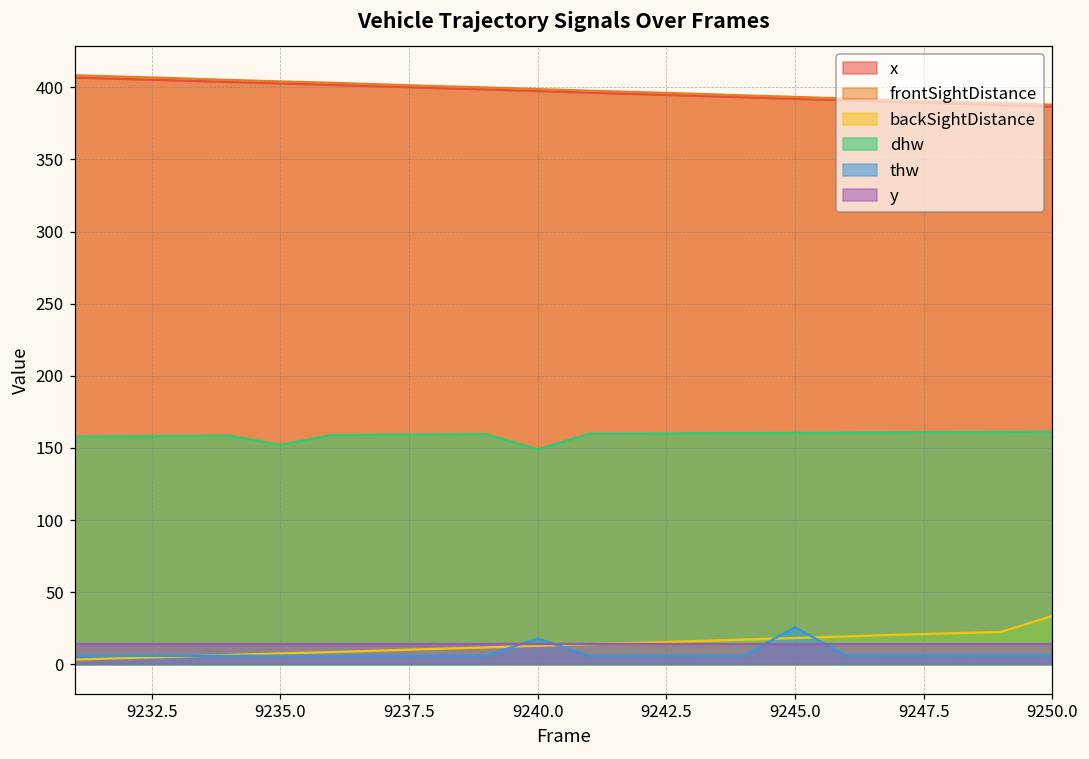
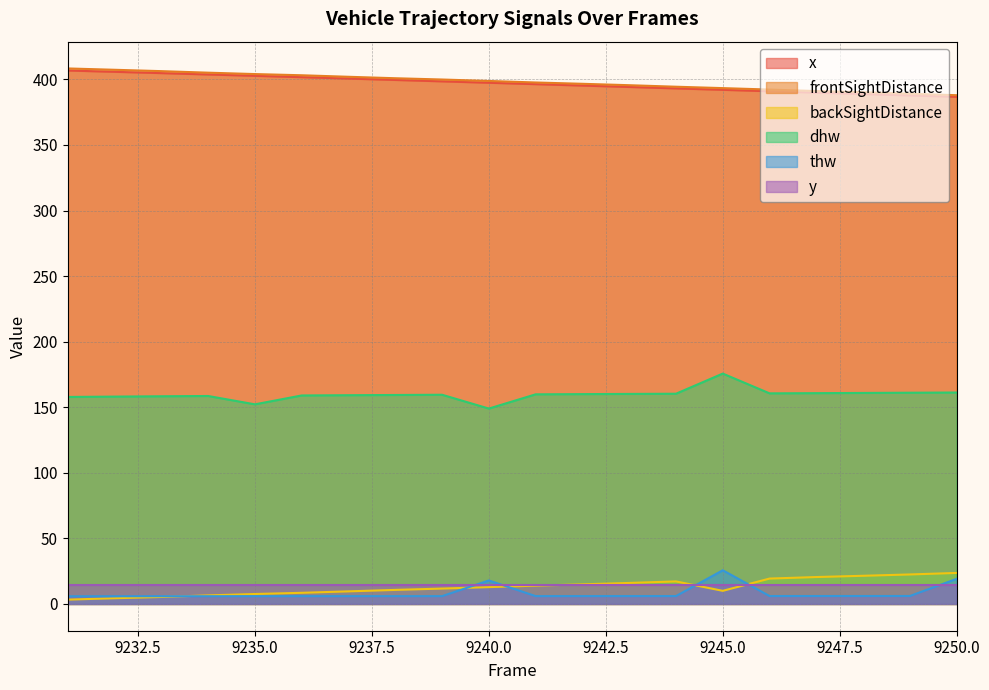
backSightDistance, 9245.0: 18 -> 10
dhw, 9245.0: 160 -> 176
backSightDistance, 9250.0: 34 -> 24
thw, 9250.0: 6 -> 19
